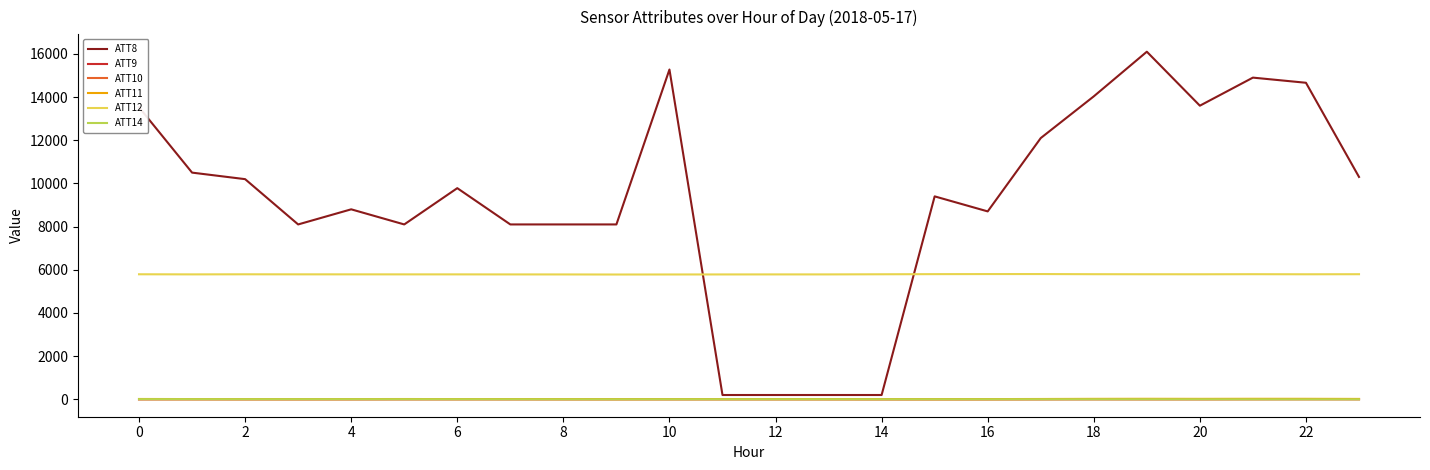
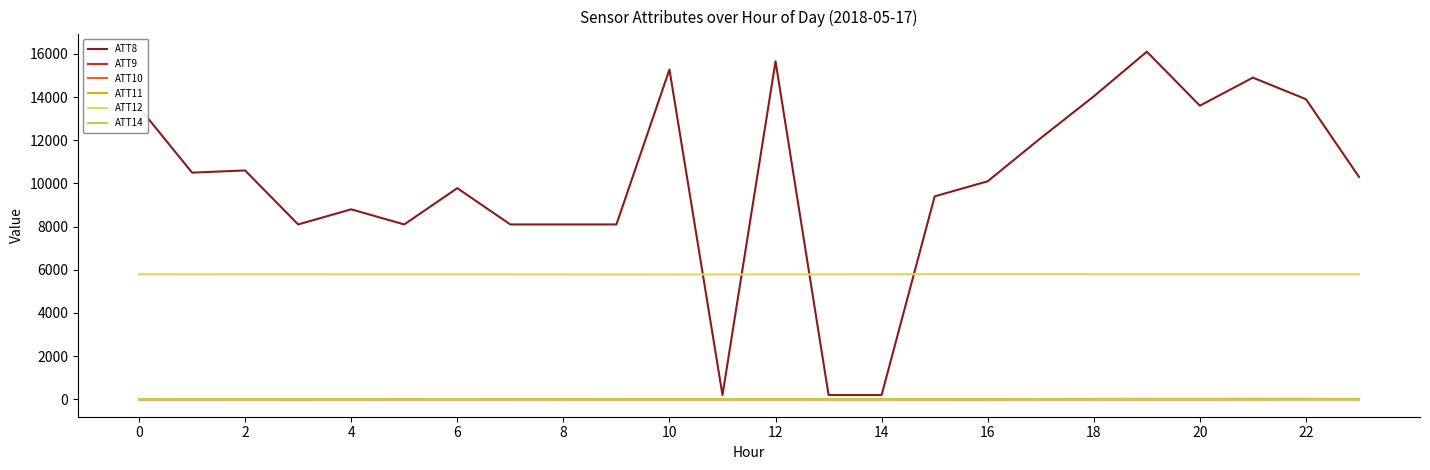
ATT8, 2: 10200 -> 10600
ATT8, 12: 200 -> 15700
ATT8, 16: 8700 -> 10100
ATT8, 22: 14700 -> 13900
